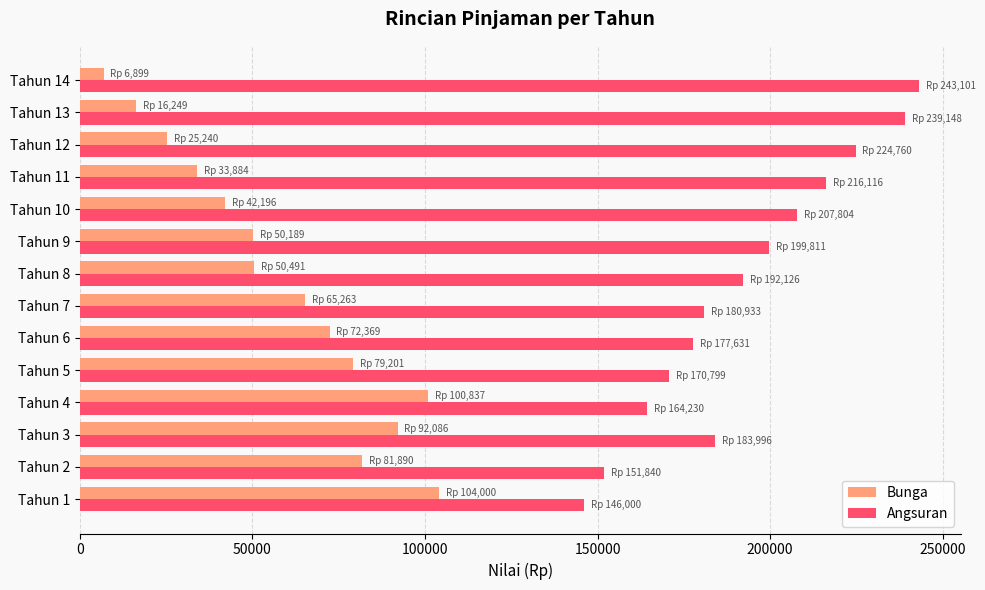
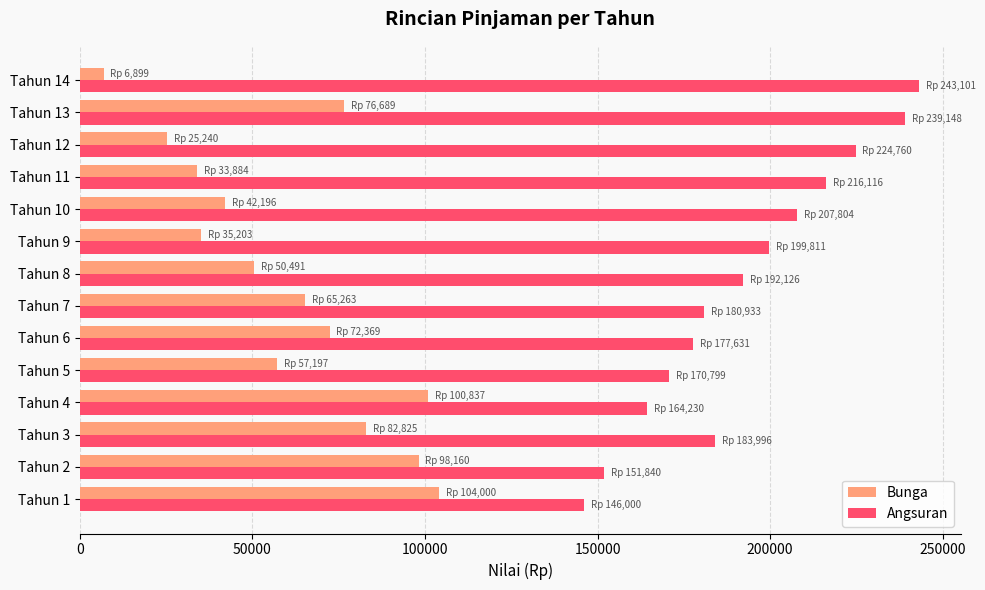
Bunga, Tahun 13: 16,249 -> 76,689
Bunga, Tahun 9: 50,189 -> 35,203
Bunga, Tahun 5: 79,201 -> 57,197
Bunga, Tahun 3: 92,086 -> 82,825
Bunga, Tahun 2: 81,890 -> 98,160
